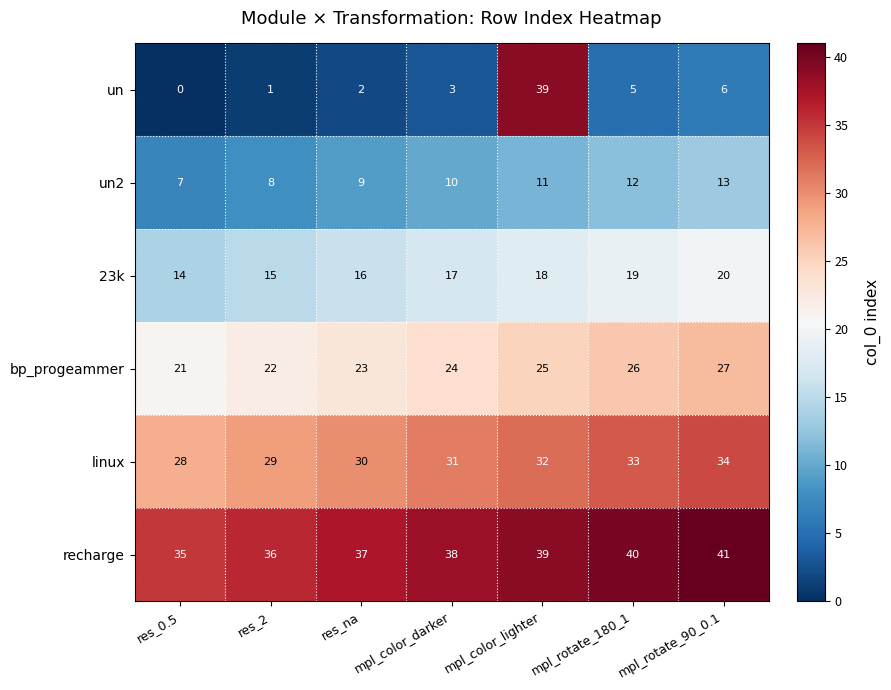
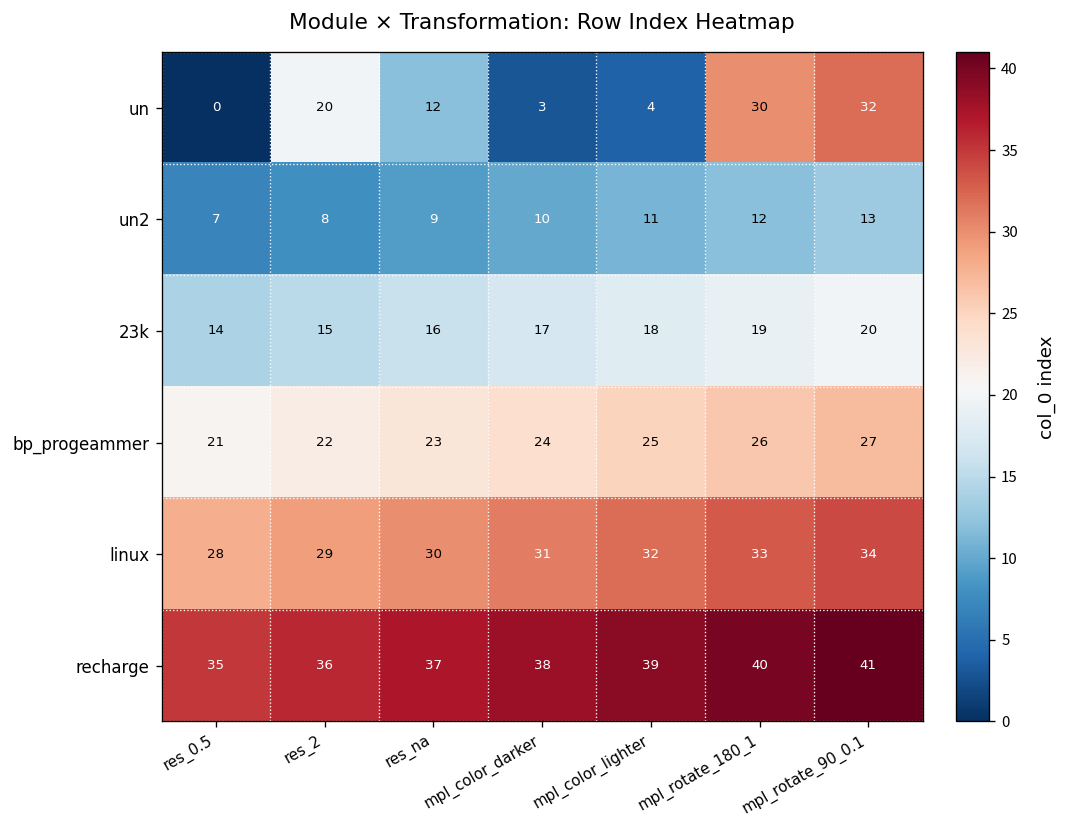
un, res_2: 1 -> 20
un, res_na: 2 -> 12
un, mpl_color_lighter: 39 -> 4
un, mpl_rotate_180_1: 5 -> 30
un, mpl_rotate_90_0.1: 6 -> 32
